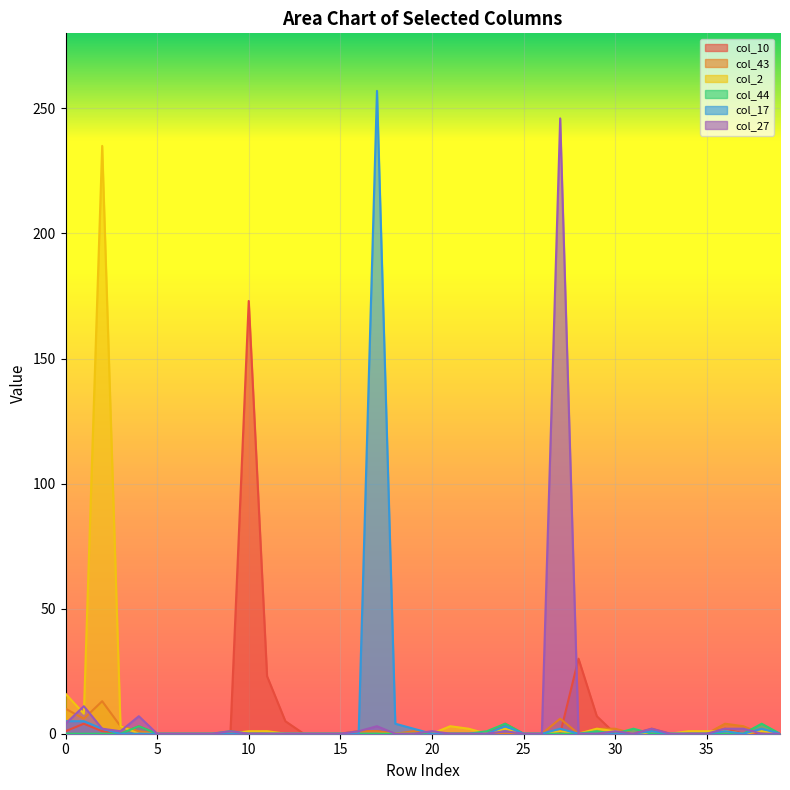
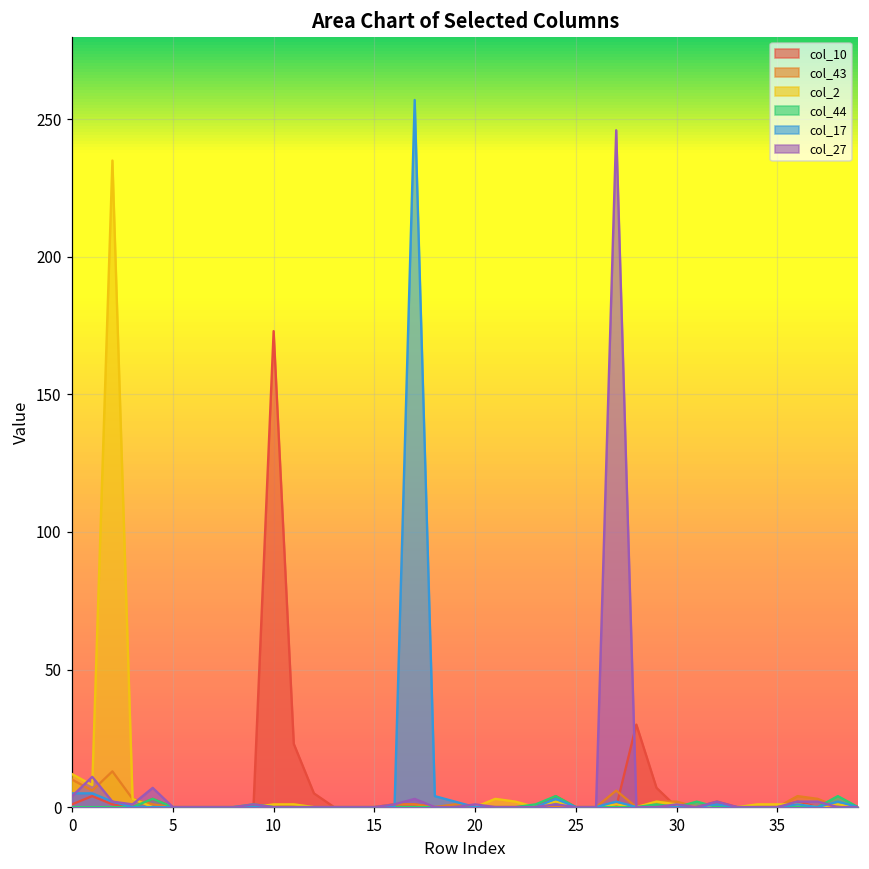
col_2, 0: 16 -> 12
